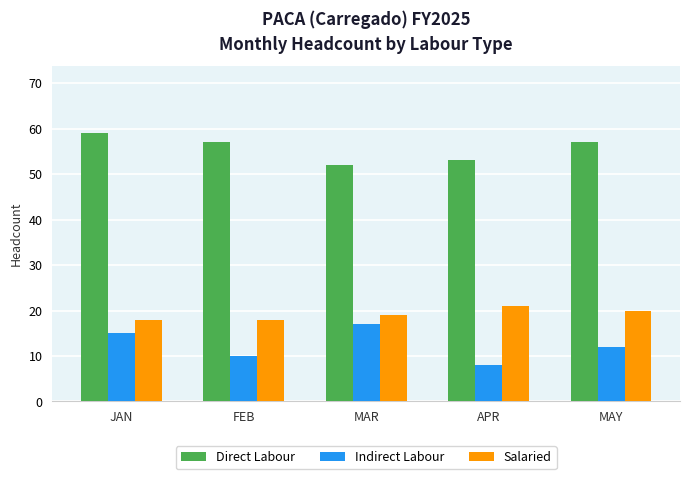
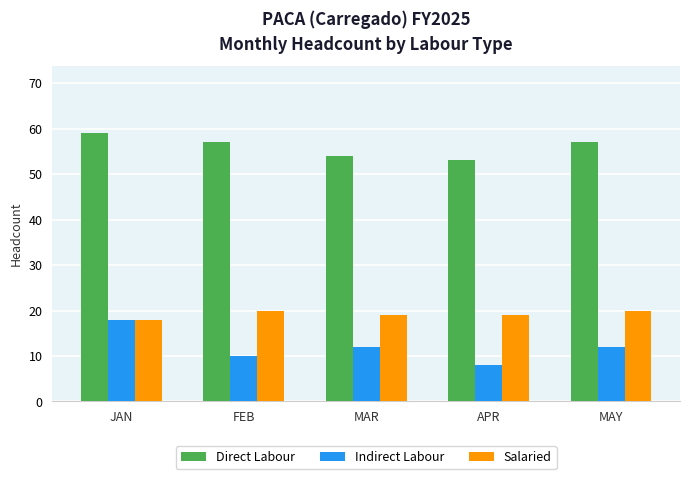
Indirect Labour, JAN: 15 -> 18
Salaried, FEB: 18 -> 20
Direct Labour, MAR: 52 -> 54
Indirect Labour, MAR: 17 -> 12
Salaried, APR: 21 -> 19
